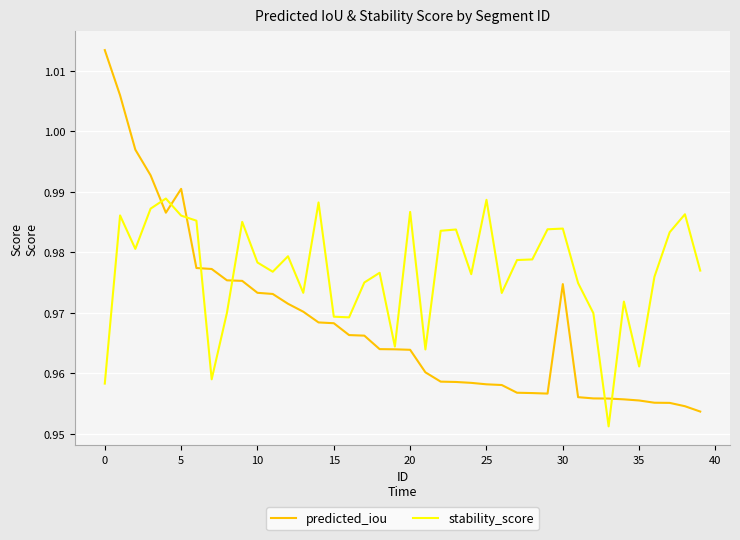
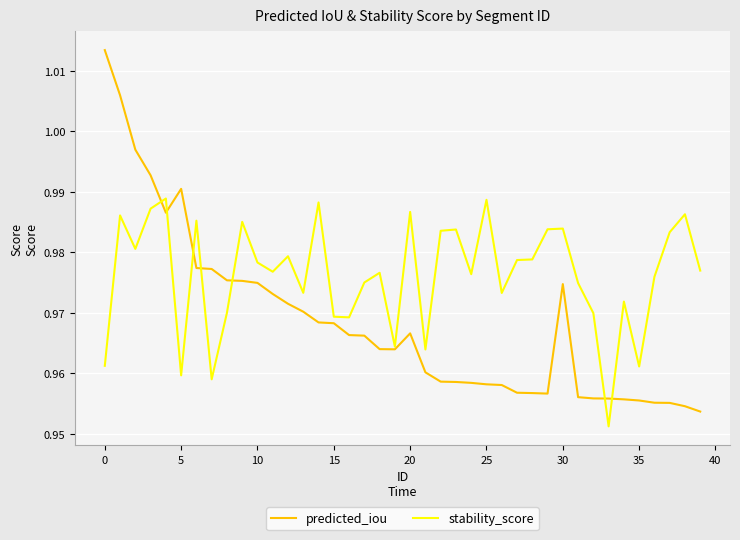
stability_score, 0: 0.958 -> 0.961
stability_score, 5: 0.986 -> 0.960
predicted_iou, 10: 0.973 -> 0.975
predicted_iou, 20: 0.964 -> 0.967
